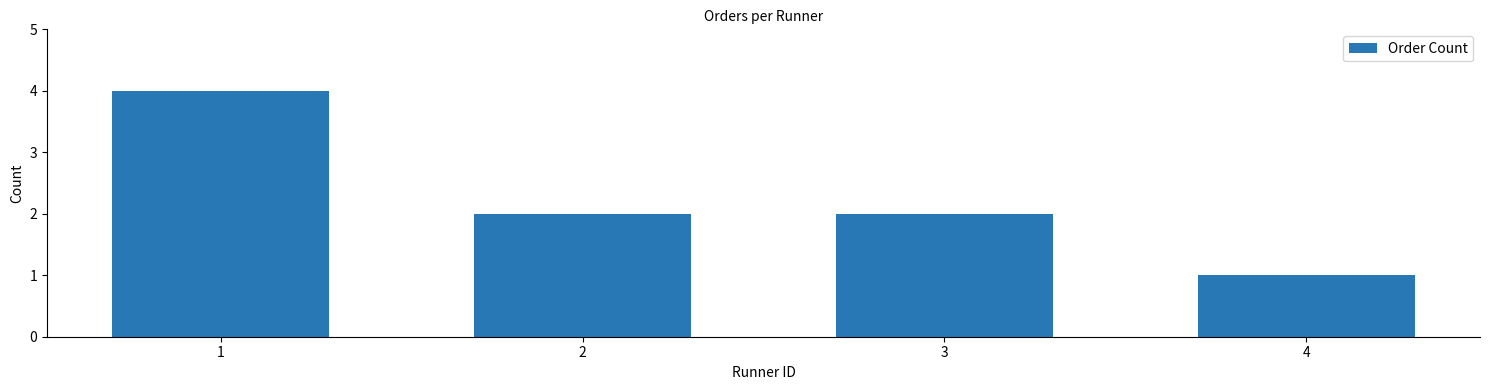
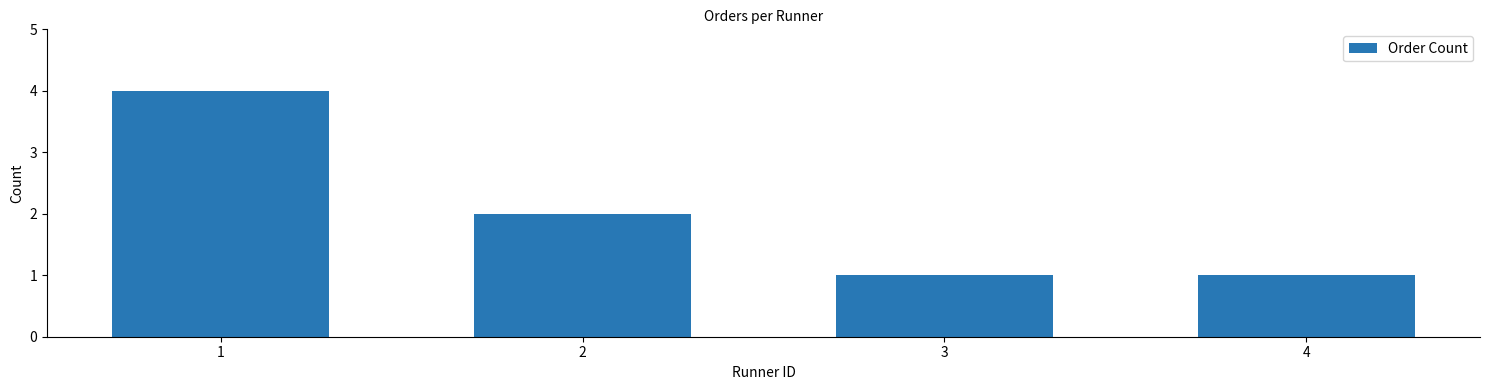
3: 2 -> 1
